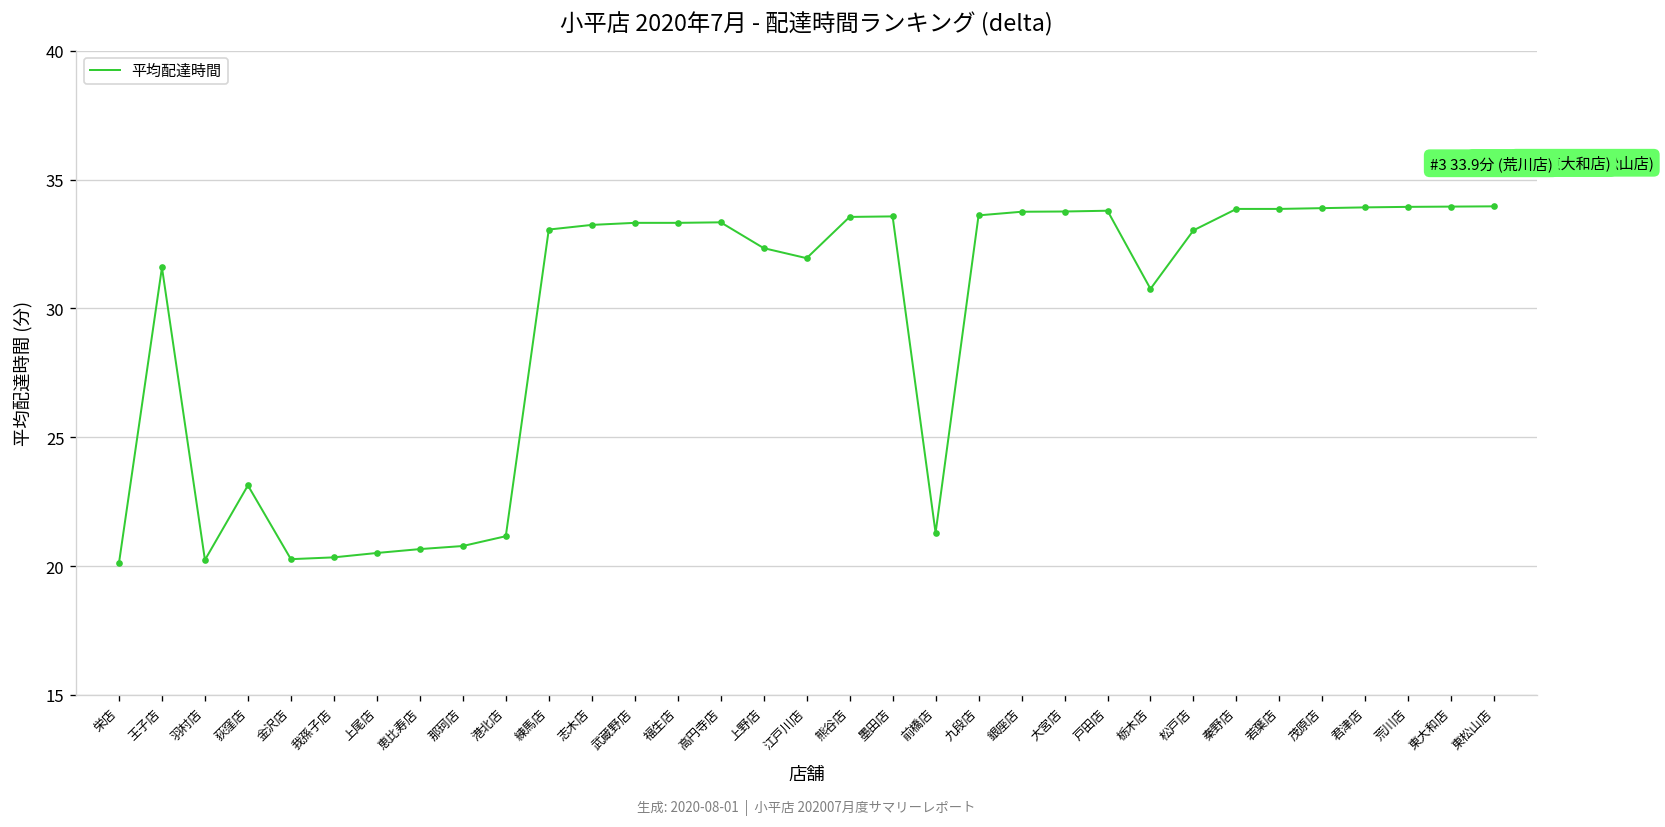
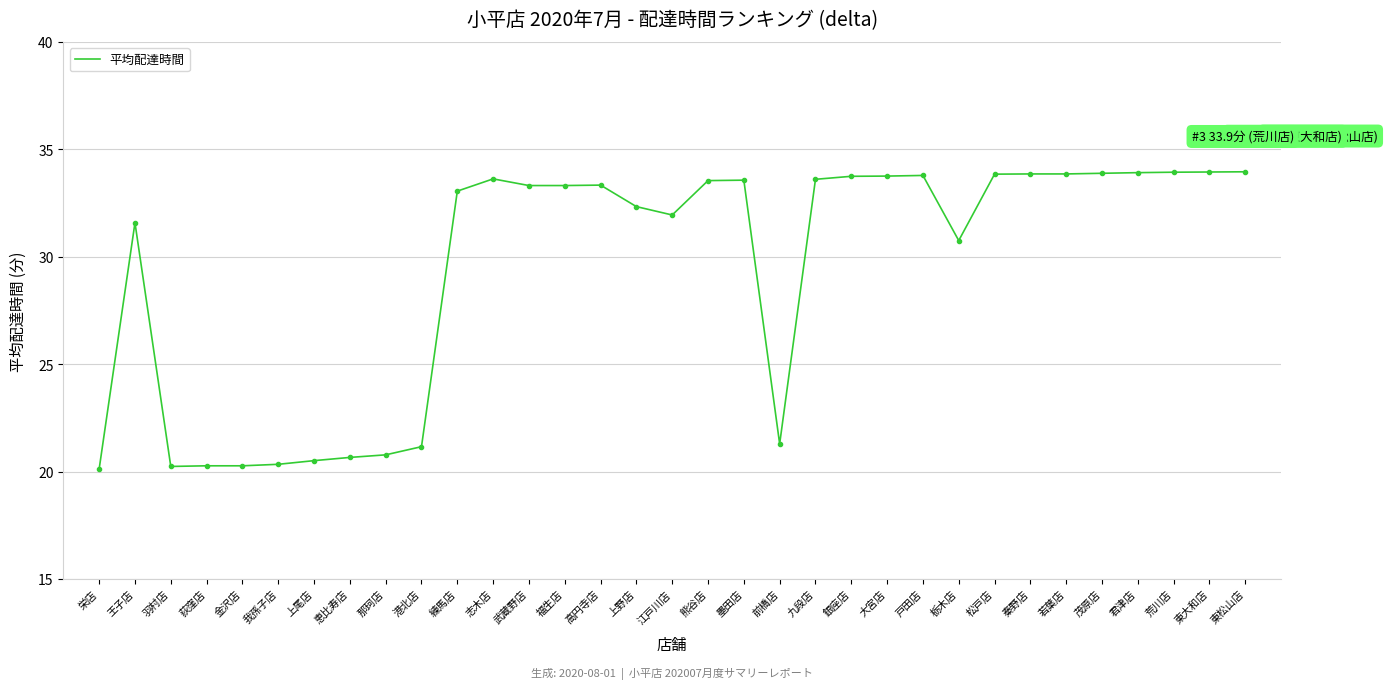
荻窪店: 23.1 -> 20.3
志木店: 33.2 -> 33.6
松戸店: 33.0 -> 33.9
